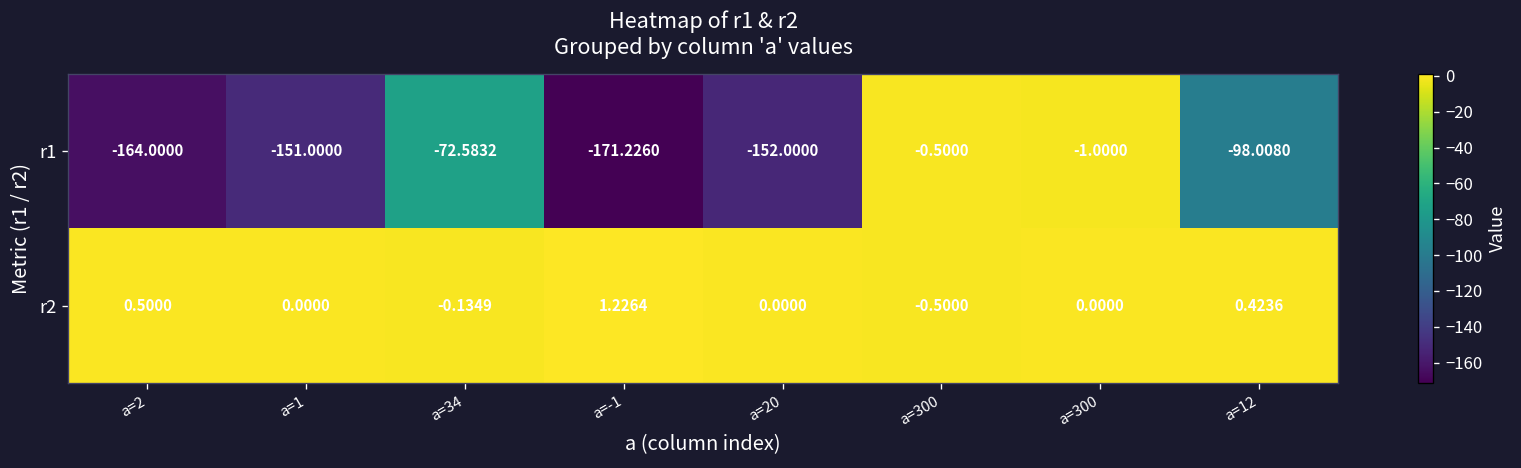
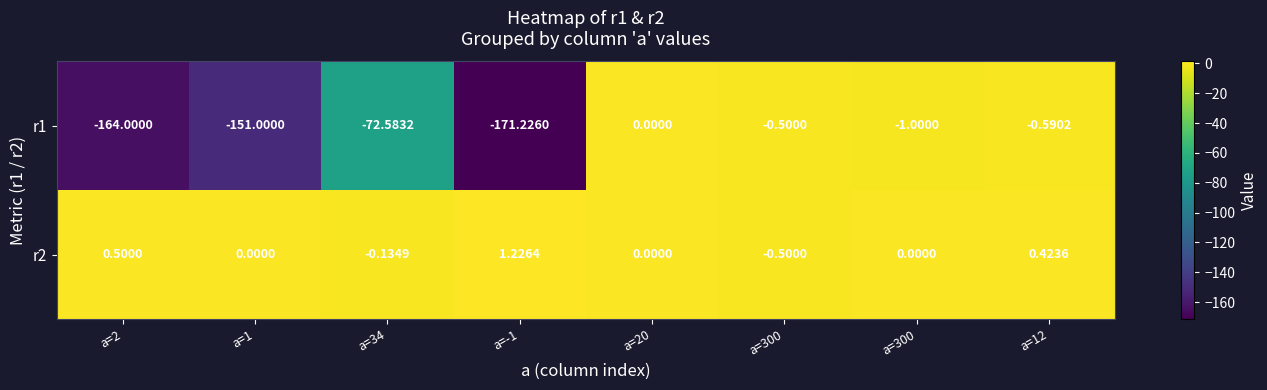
r1, a=20: -152.0000 -> 0.0000
r1, a=12: -98.0080 -> -0.5902
